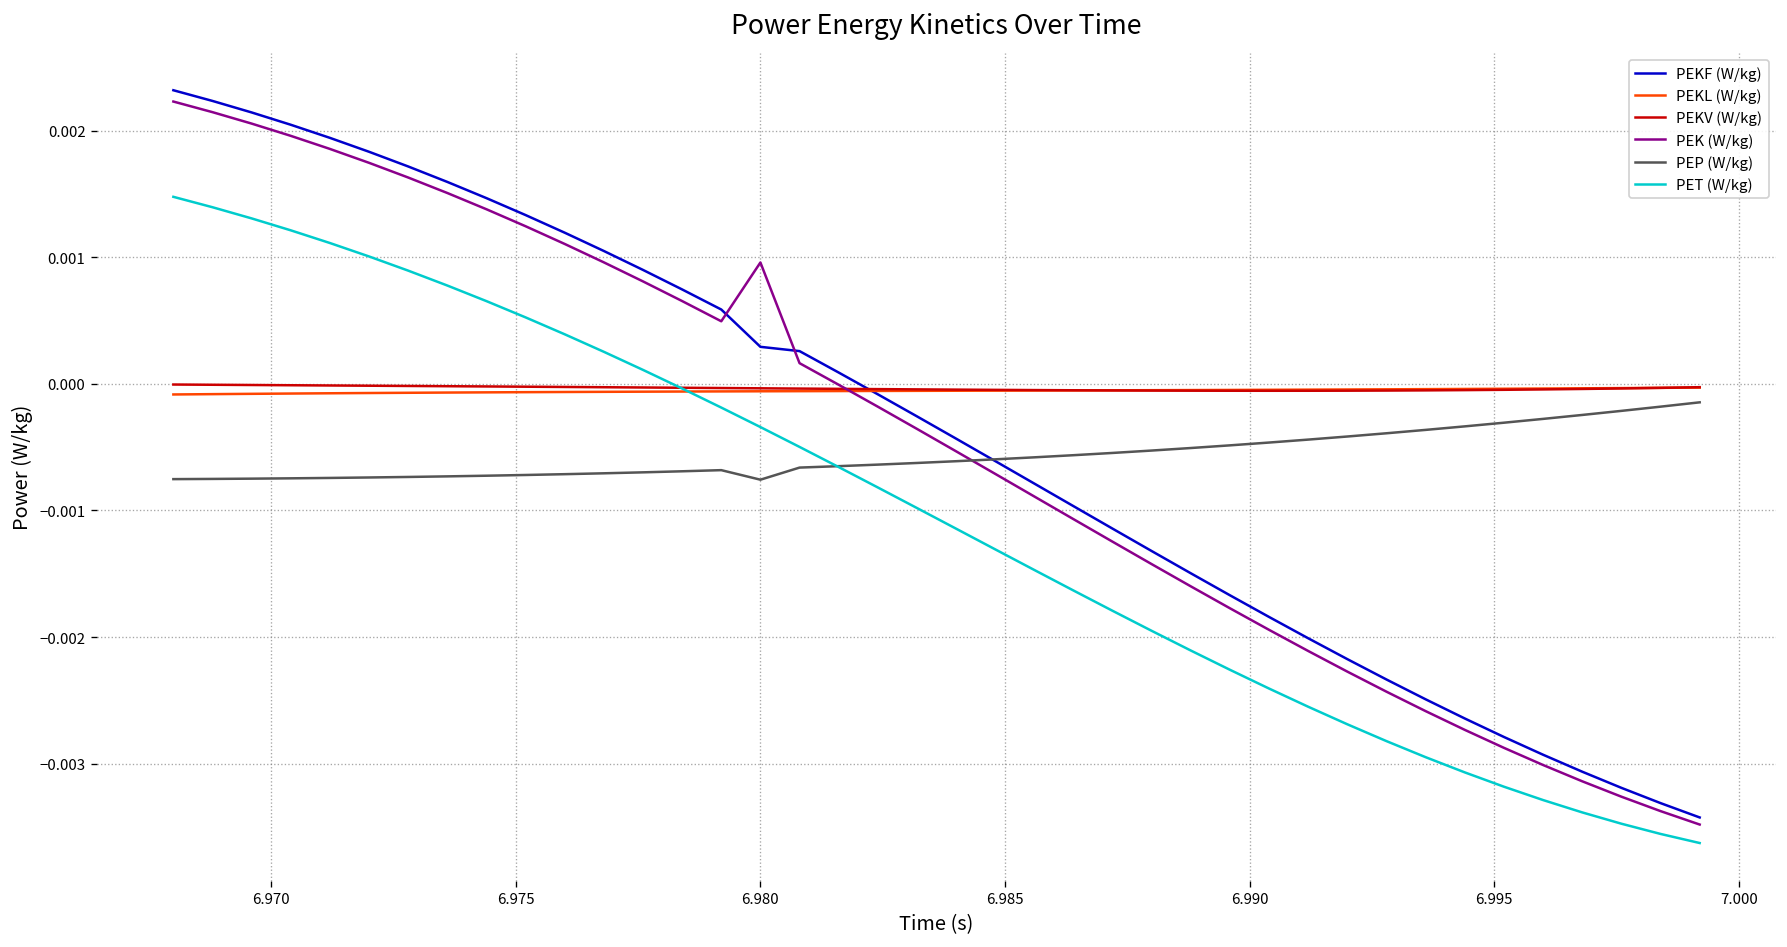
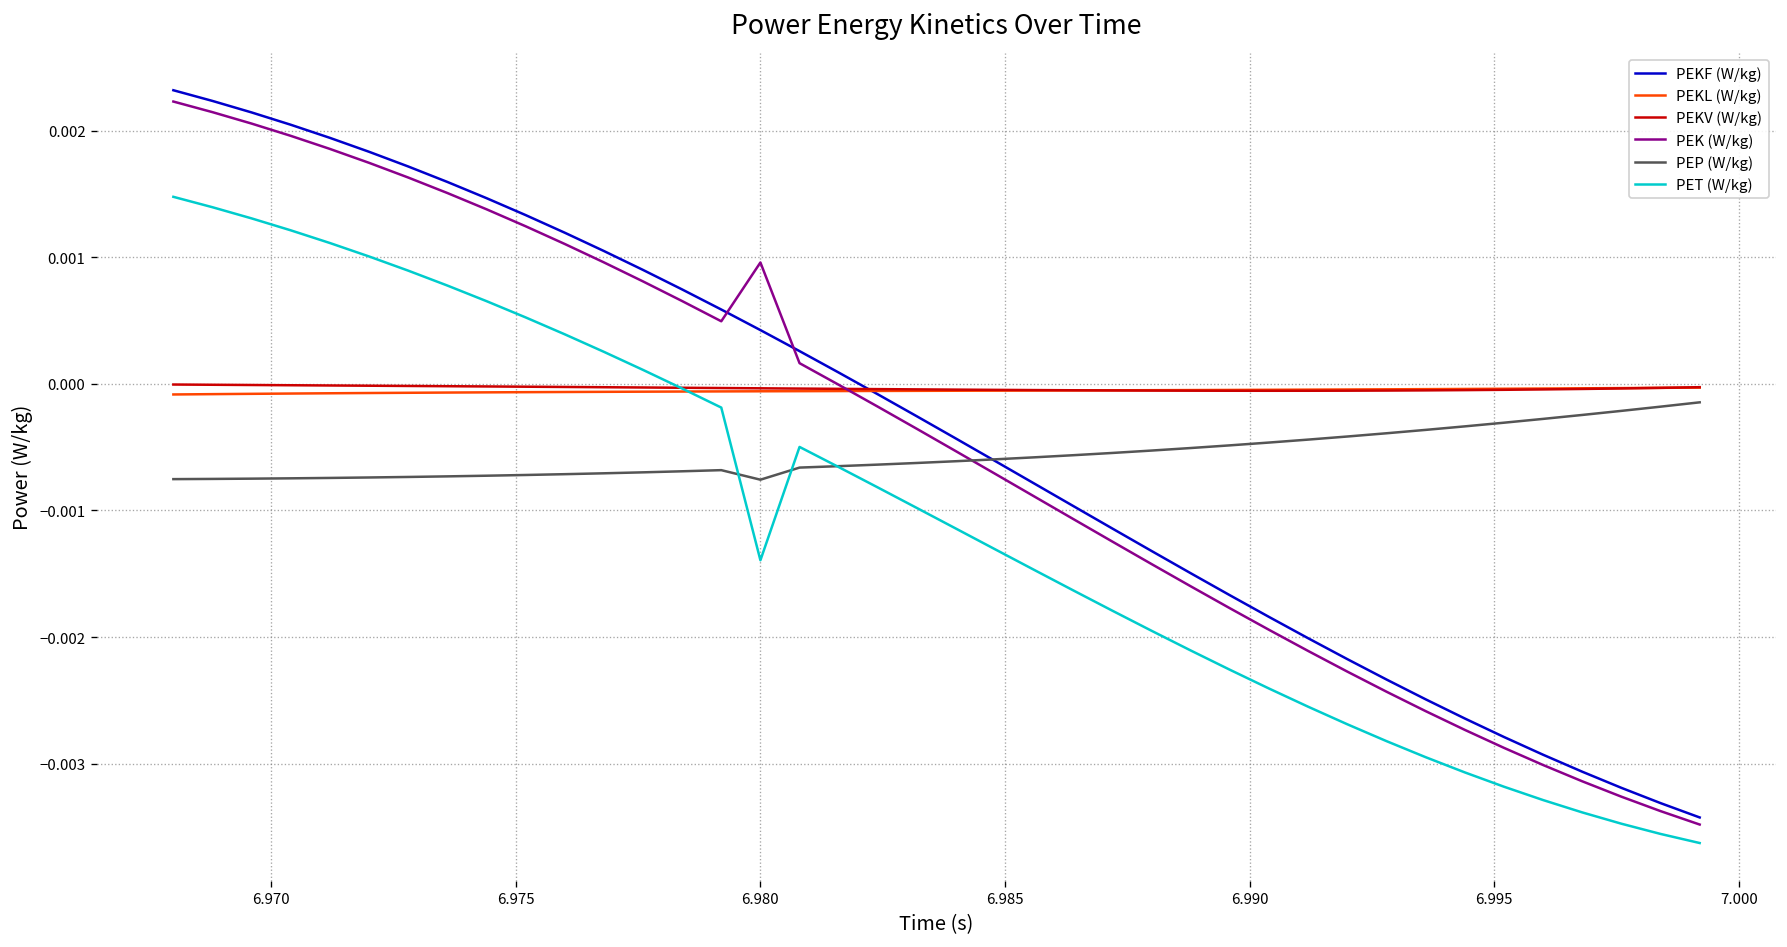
PEKF (W/kg), 6.980: 0.00029 -> 0.00042
PET (W/kg), 6.980: -0.00034 -> -0.00139
